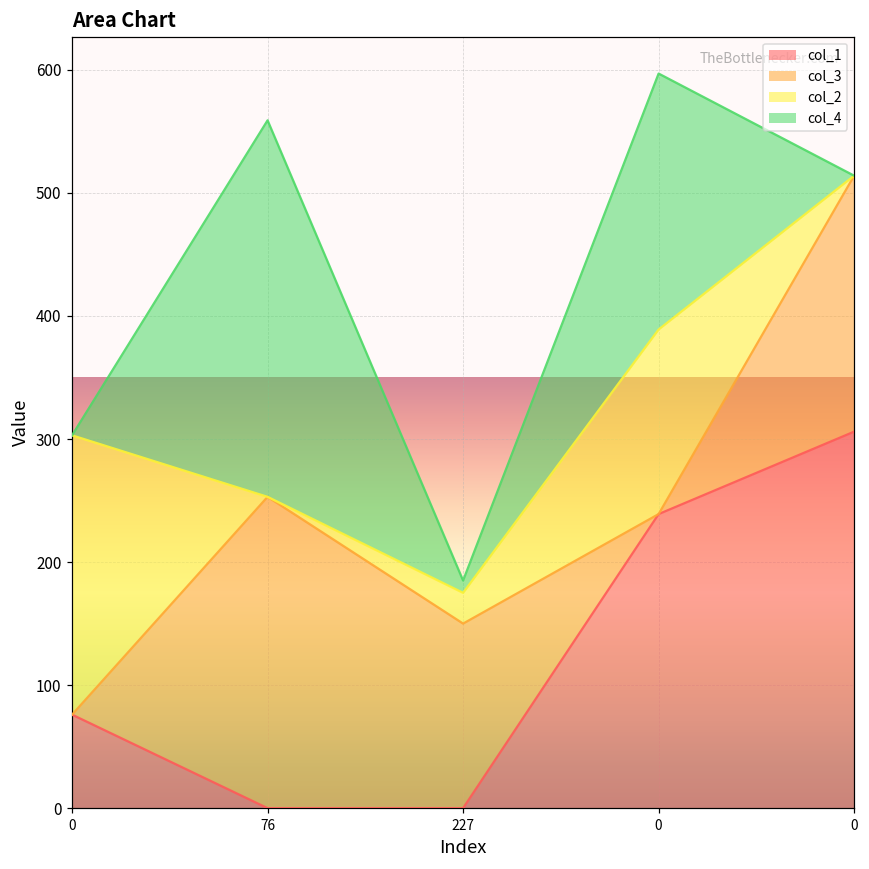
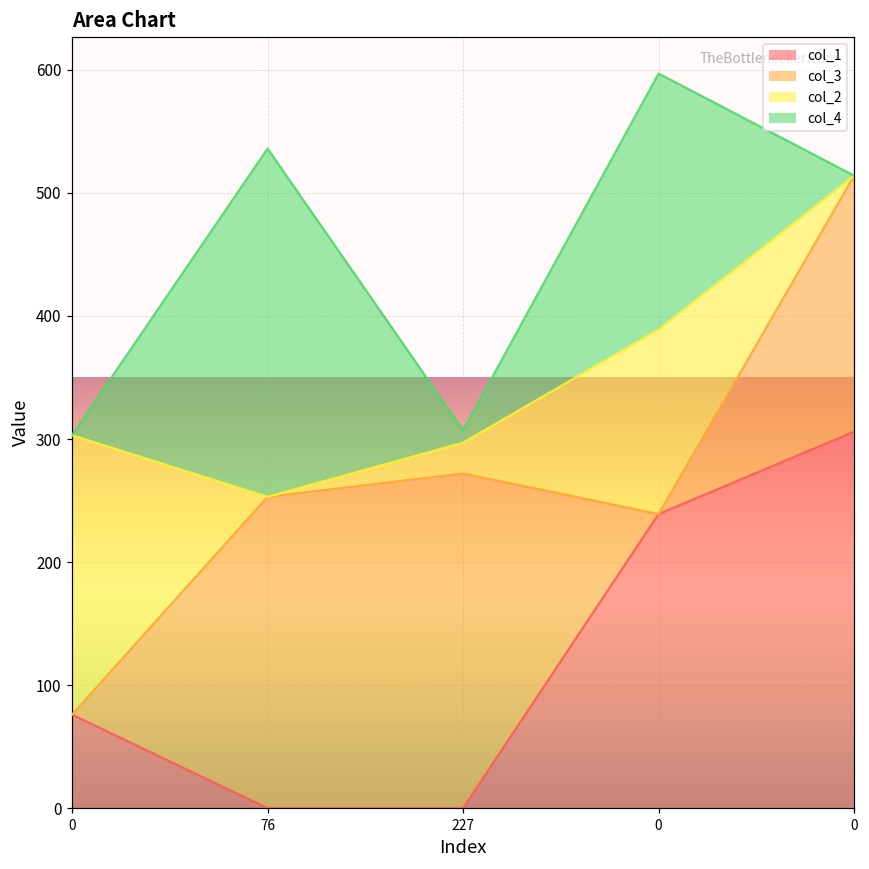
col_4, 76: 306 -> 283
col_3, 227: 150 -> 272
